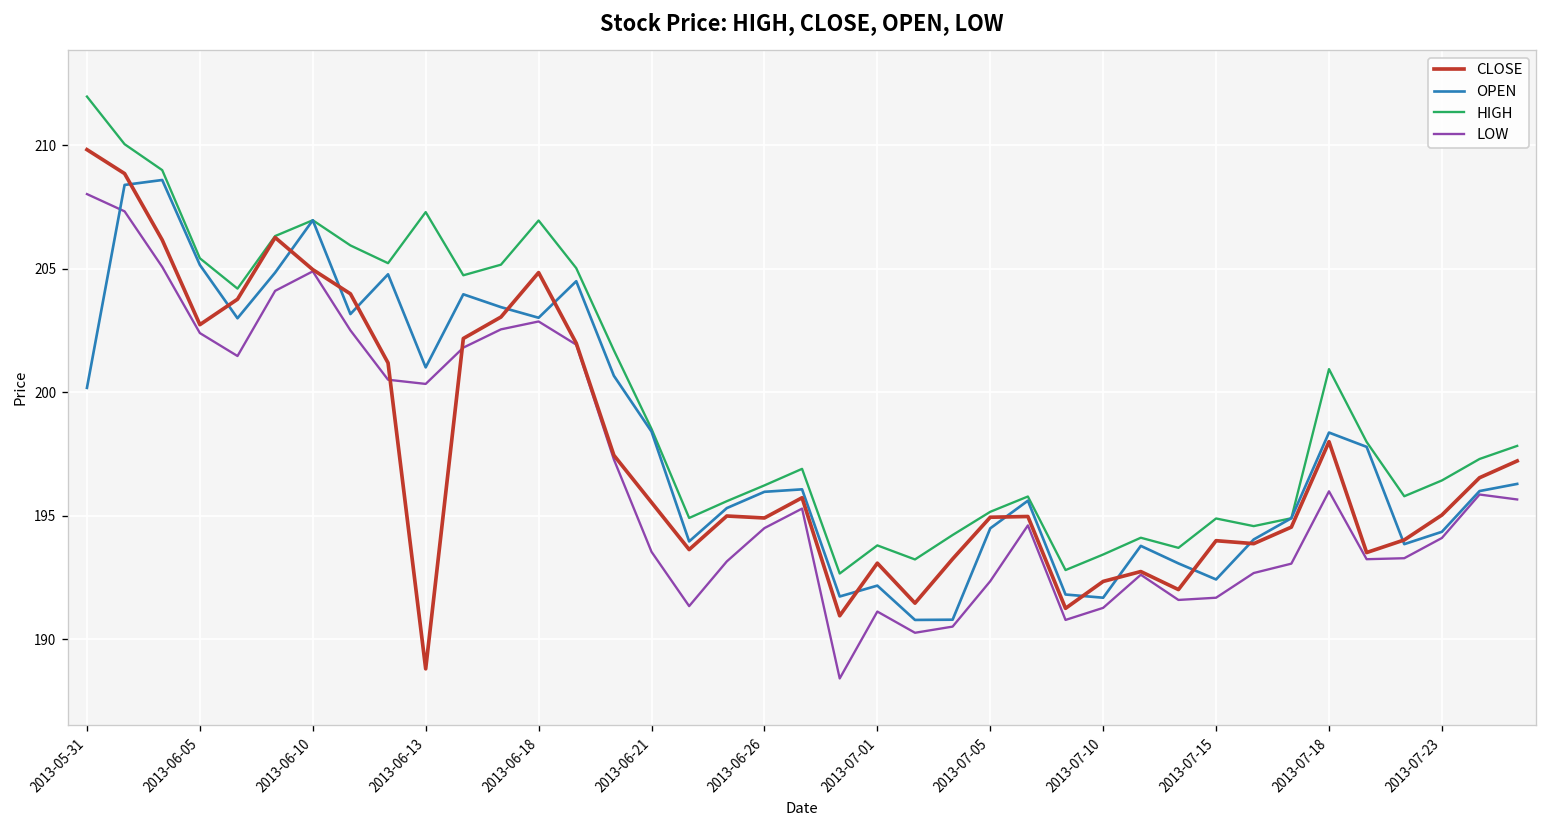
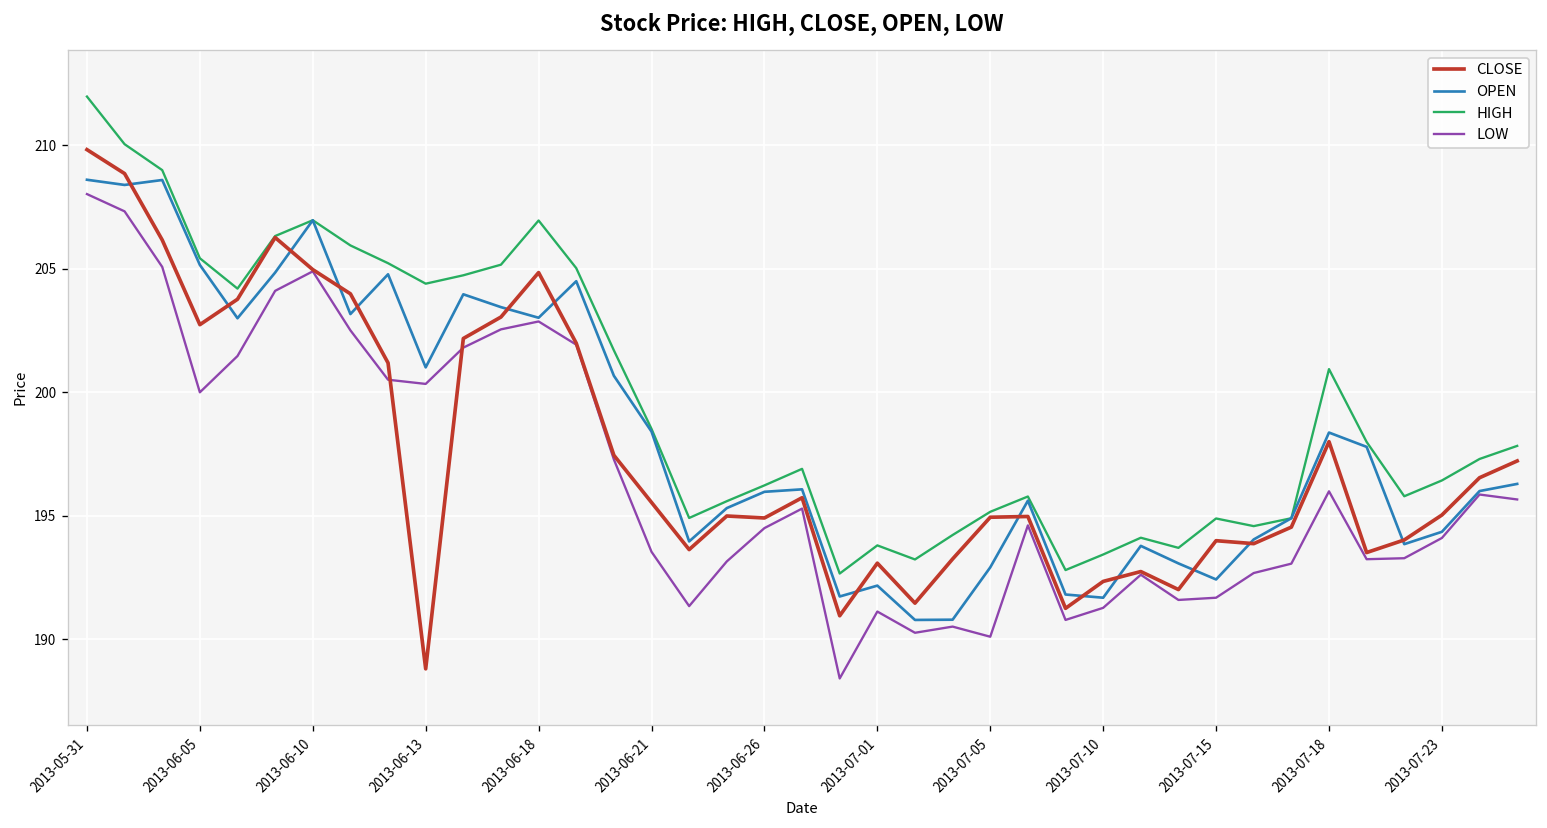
OPEN, 2013-05-31: 200.2 -> 208.6
LOW, 2013-06-05: 202.4 -> 200.0
HIGH, 2013-06-13: 207.3 -> 204.4
OPEN, 2013-07-05: 194.5 -> 192.9
LOW, 2013-07-05: 192.4 -> 190.1
